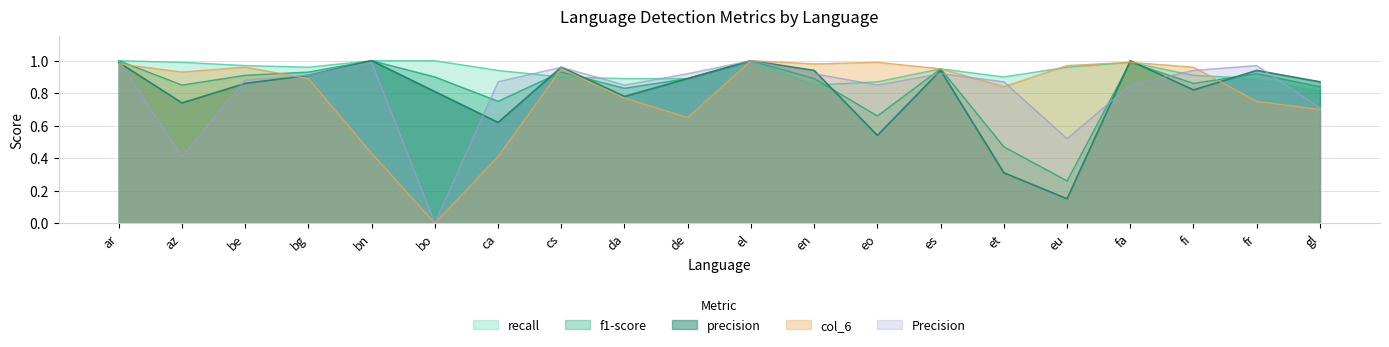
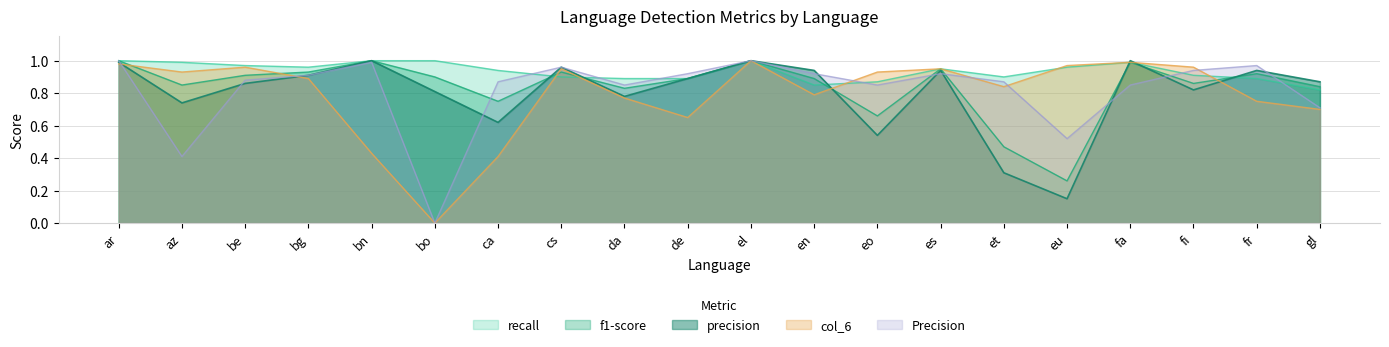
col_6, en: 0.98 -> 0.79
col_6, eo: 0.99 -> 0.93
